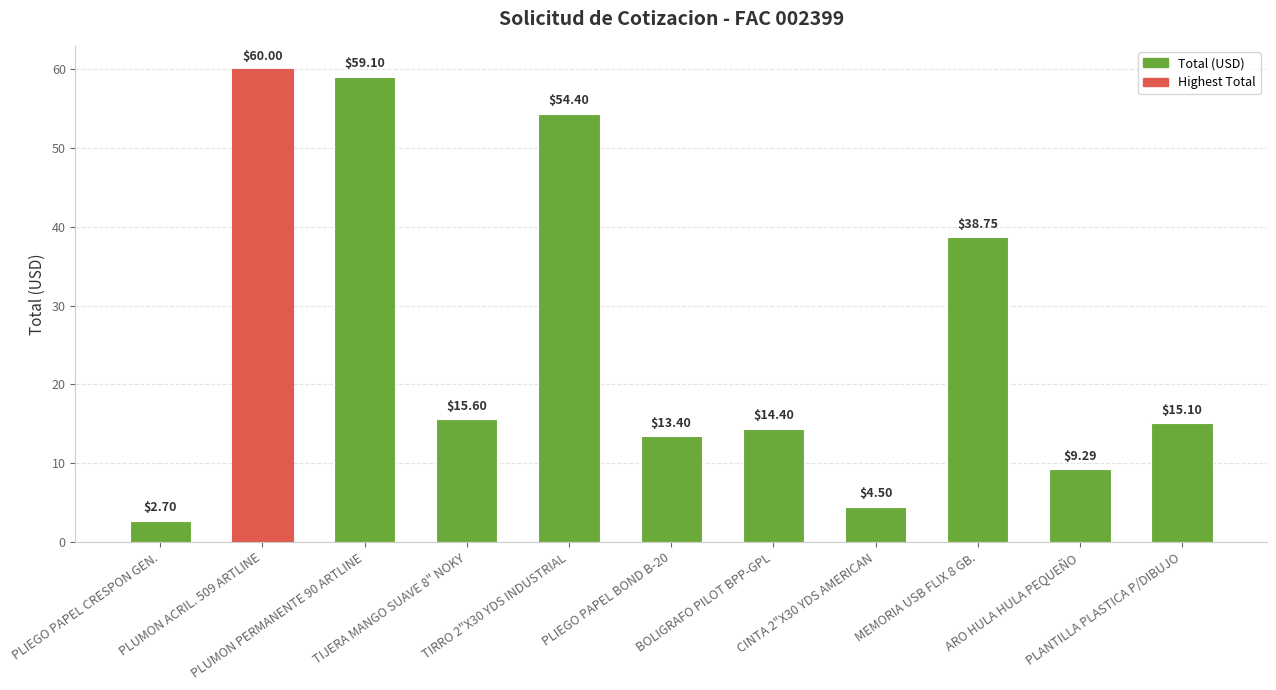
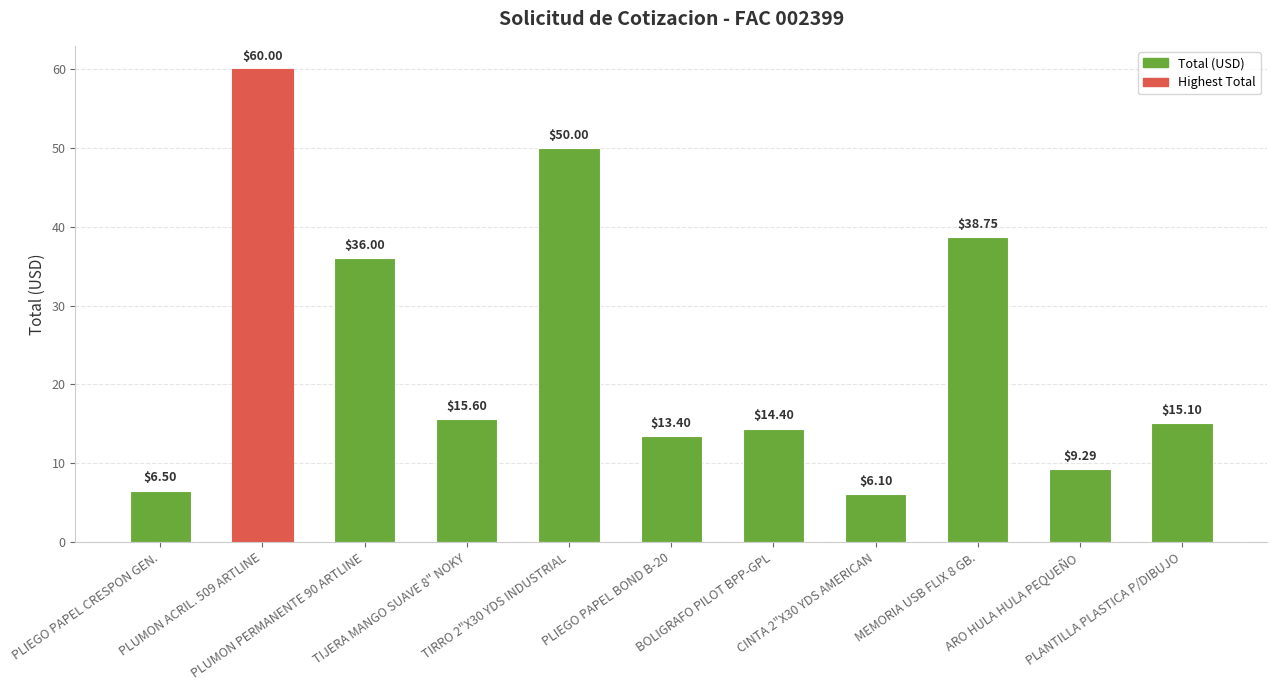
PLIEGO PAPEL CRESPON GEN.: $2.70 -> $6.50
PLUMON PERMANENTE 90 ARTLINE: $59.10 -> $36.00
TIRRO 2"X30 YDS INDUSTRIAL: $54.40 -> $50.00
CINTA 2"X30 YDS AMERICAN: $4.50 -> $6.10
